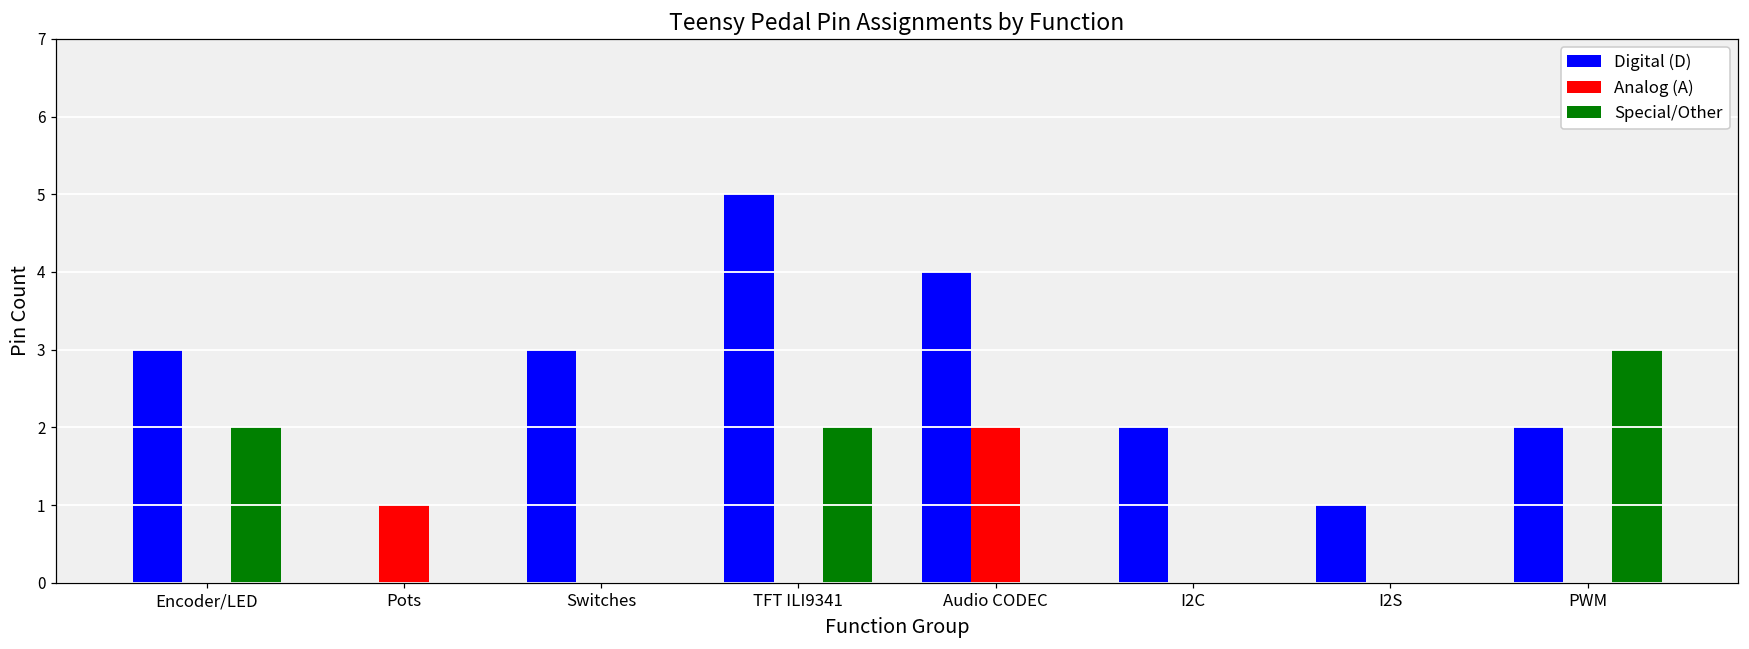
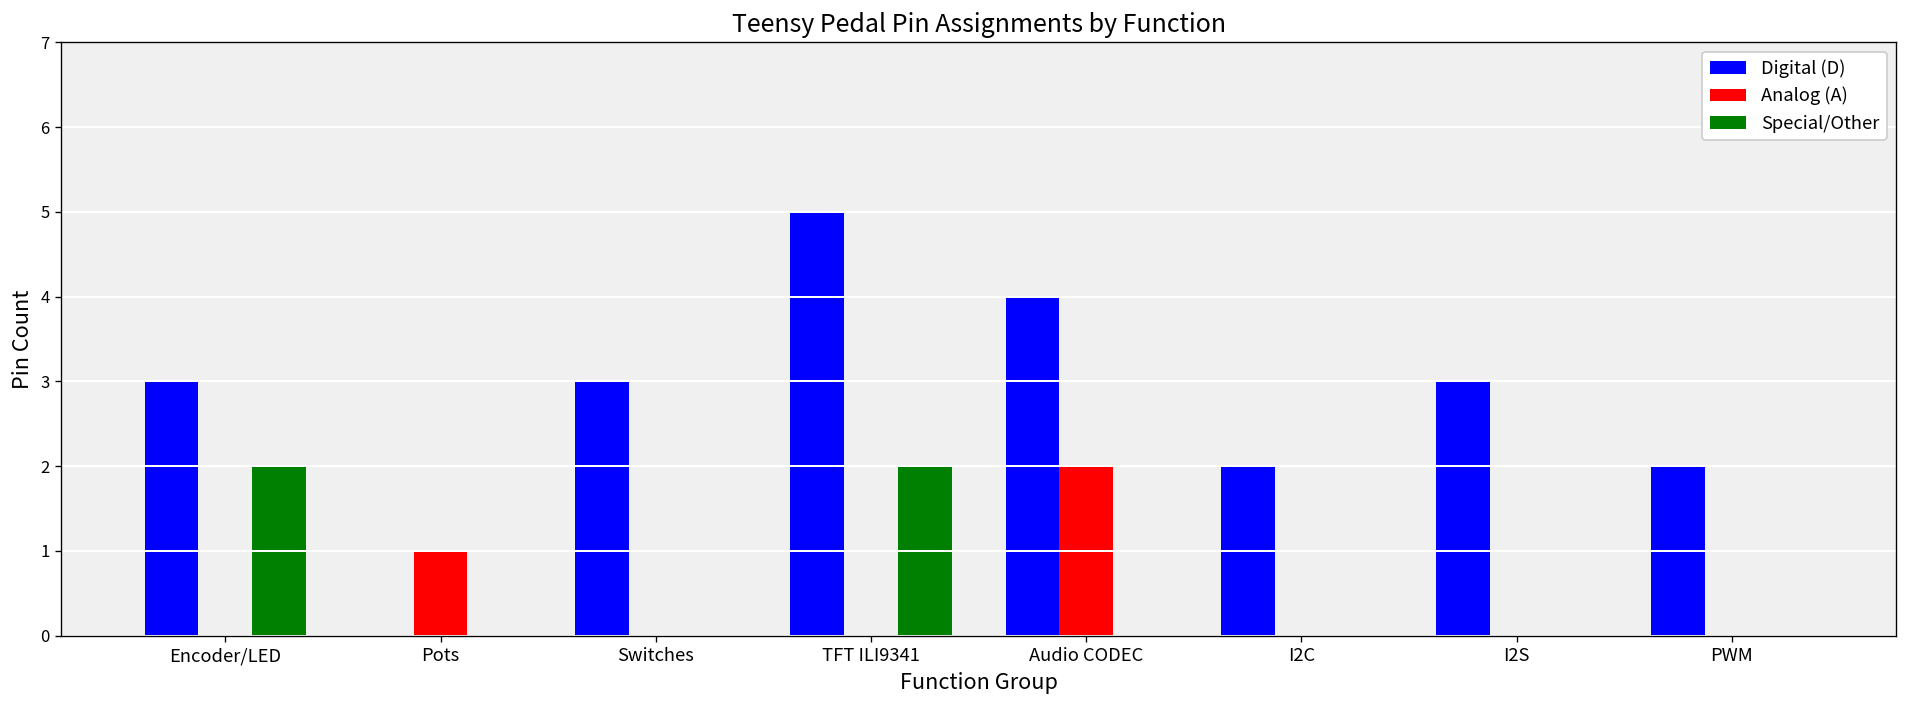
Digital (D), I2S: 1 -> 3
Special/Other, PWM: 3 -> 0
